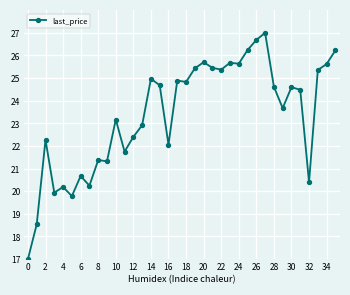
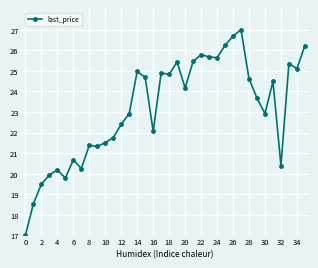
2: 22.3 -> 19.5
10: 23.2 -> 21.5
20: 25.7 -> 24.2
22: 25.4 -> 25.8
30: 24.6 -> 22.9
34: 25.6 -> 25.1
